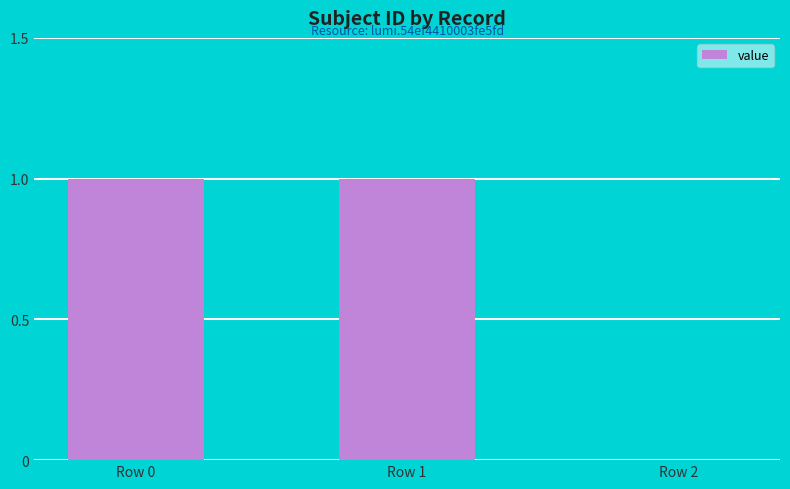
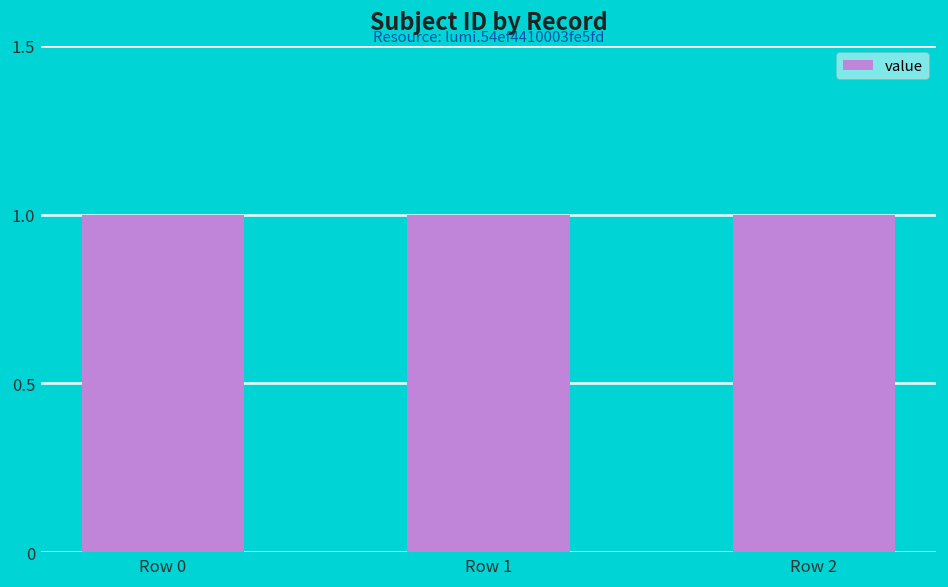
Row 2: 0 -> 1
